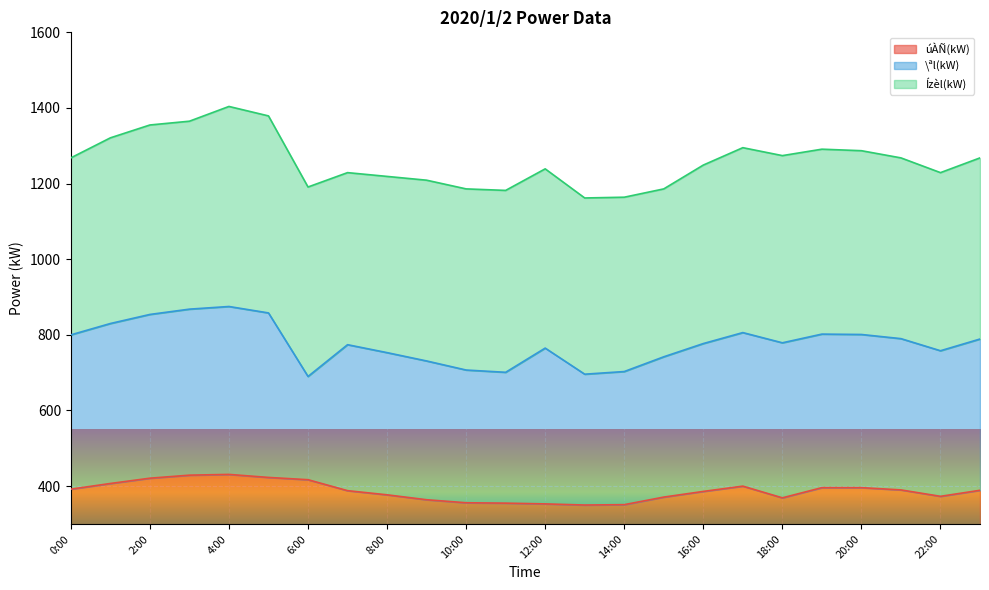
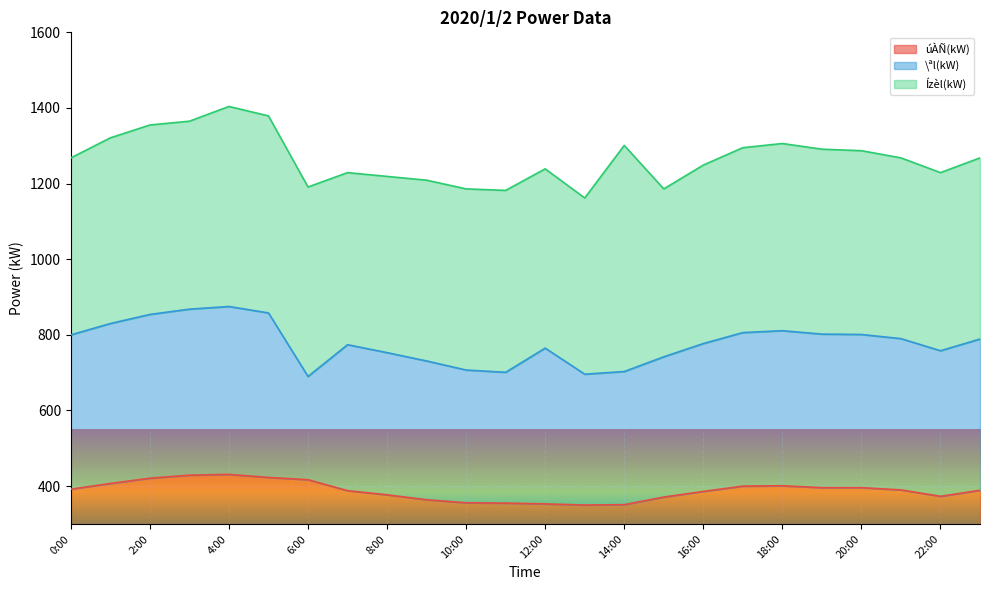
Ízèl(kW), 14:00: 460 -> 600
úÀÑ(kW), 18:00: 370 -> 400
